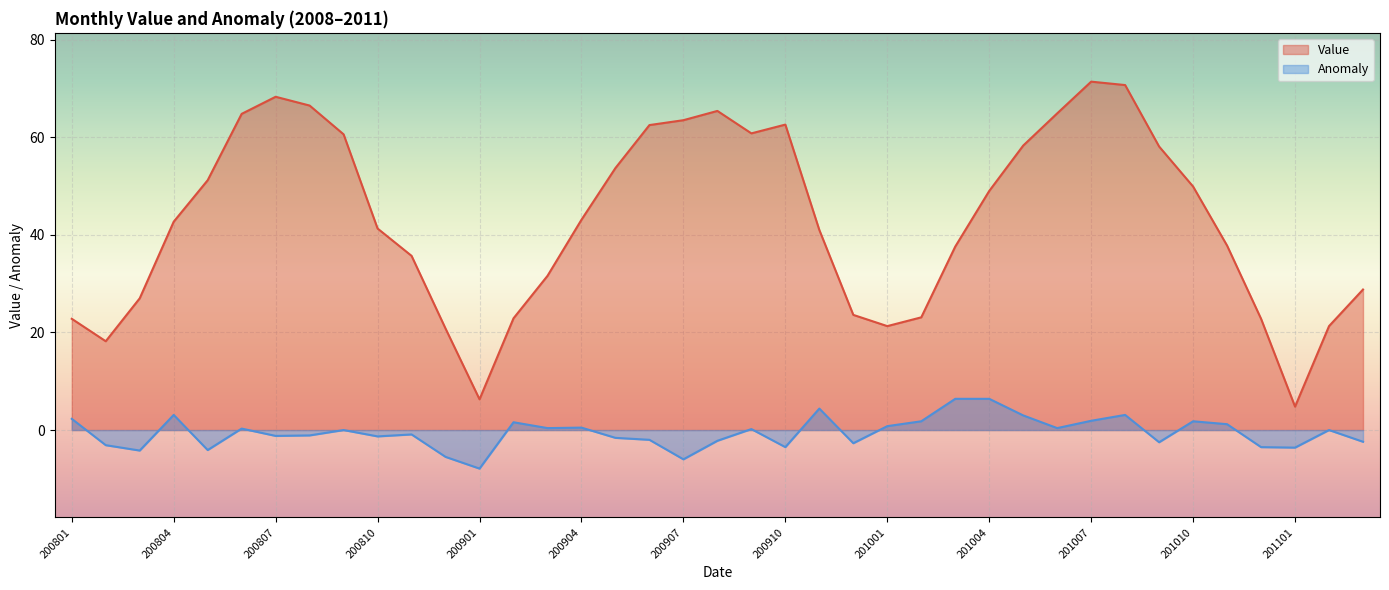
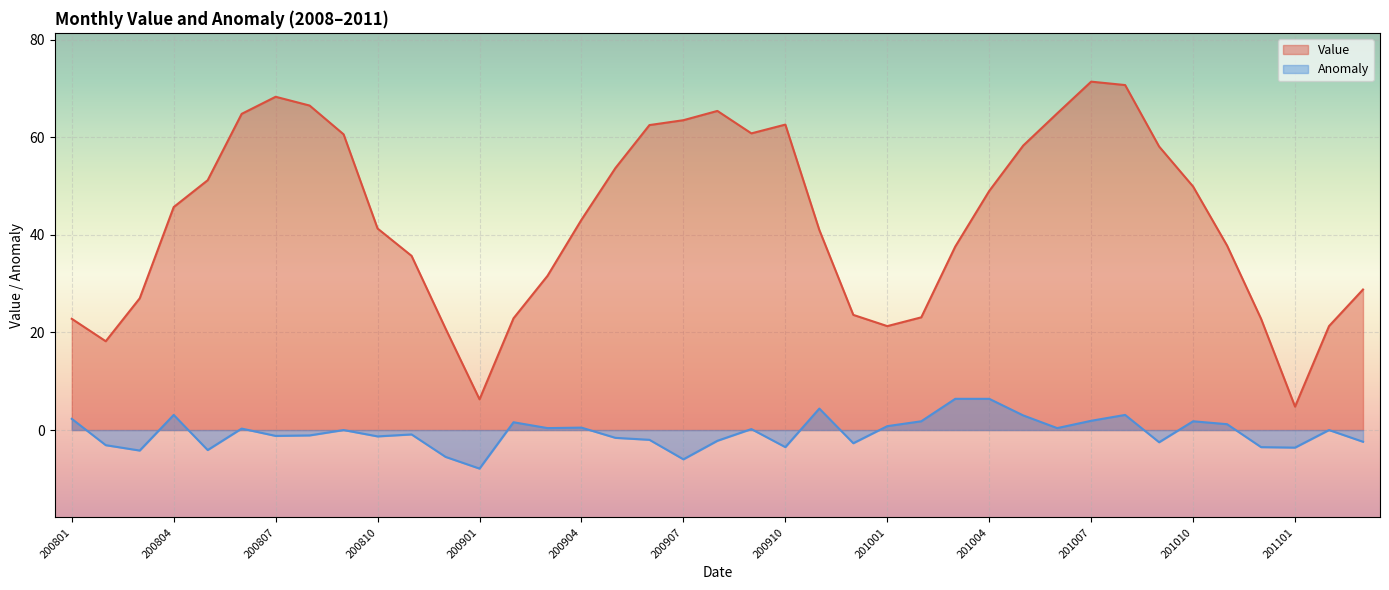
Value, 200804: 43 -> 46
